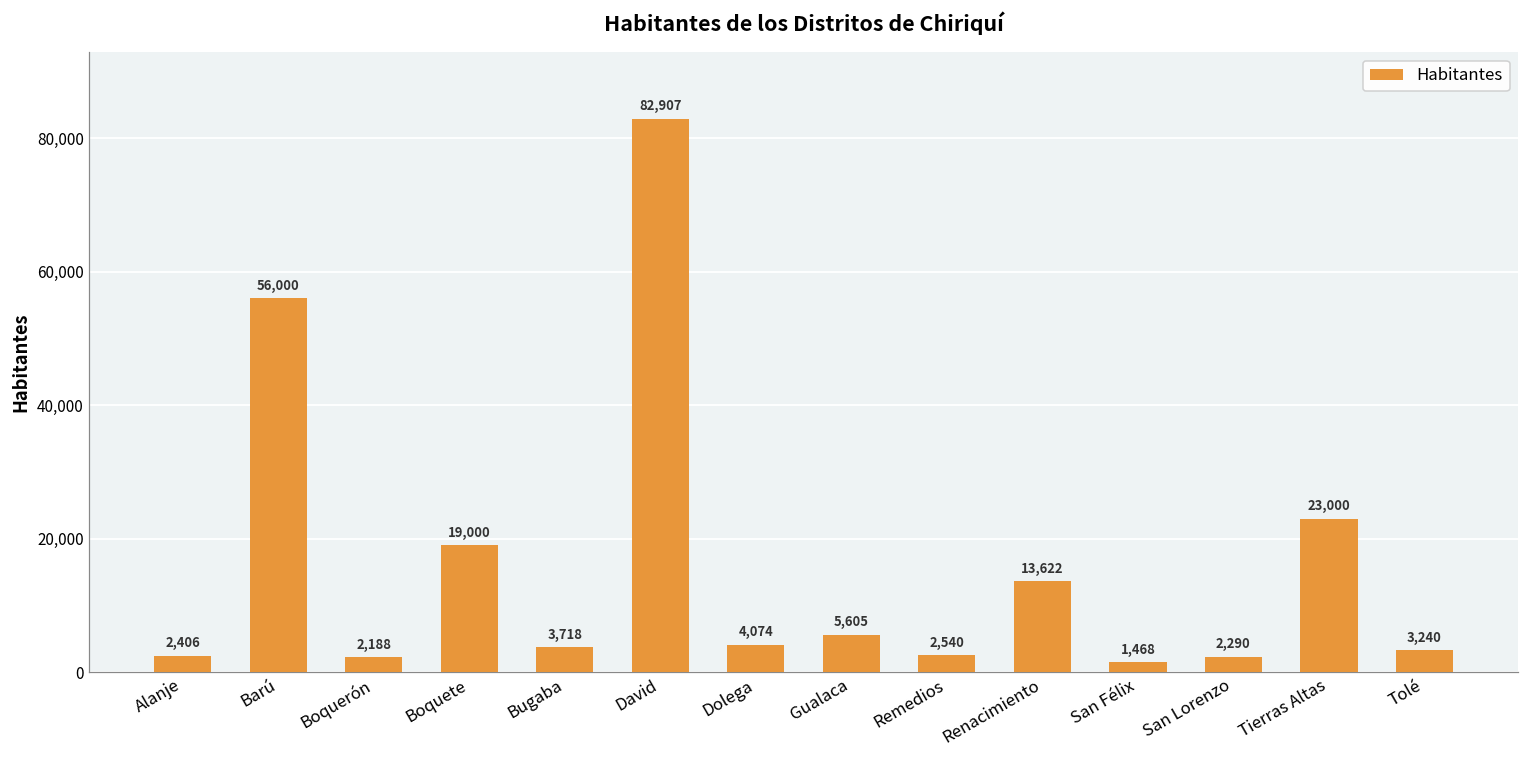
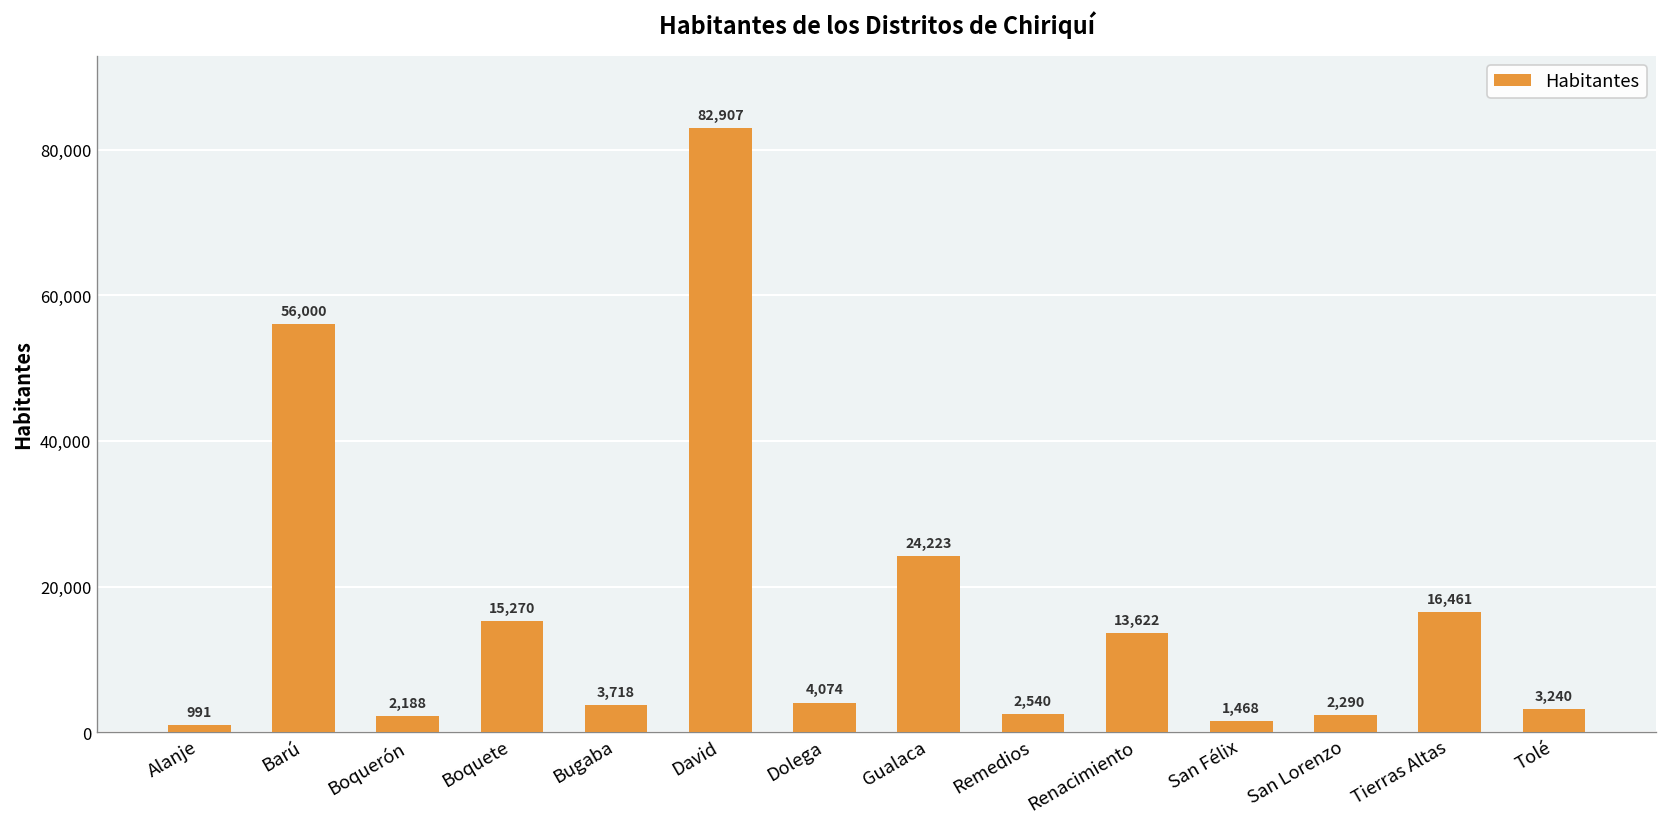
Alanje: 2,406 -> 991
Boquete: 19,000 -> 15,270
Gualaca: 5,605 -> 24,223
Tierras Altas: 23,000 -> 16,461
